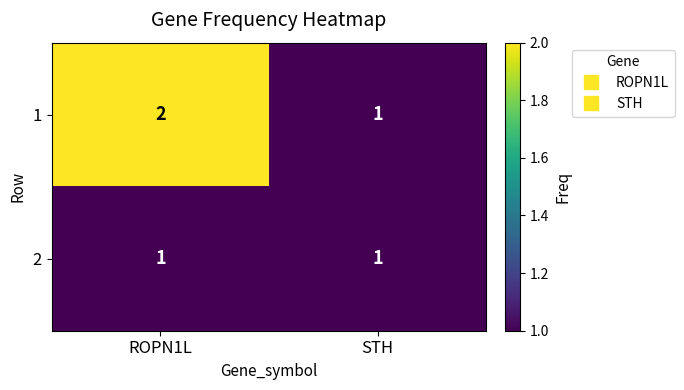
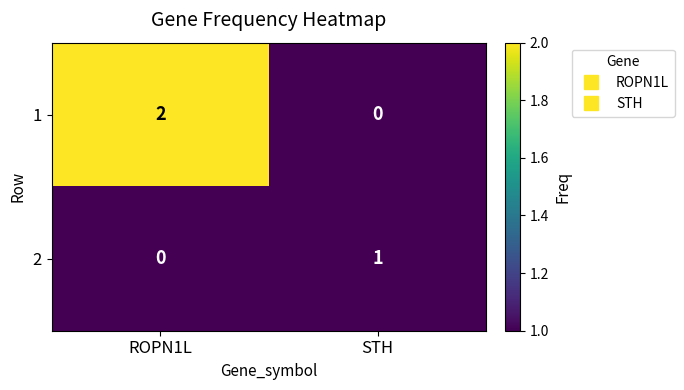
1, STH: 1 -> 0
2, ROPN1L: 1 -> 0
